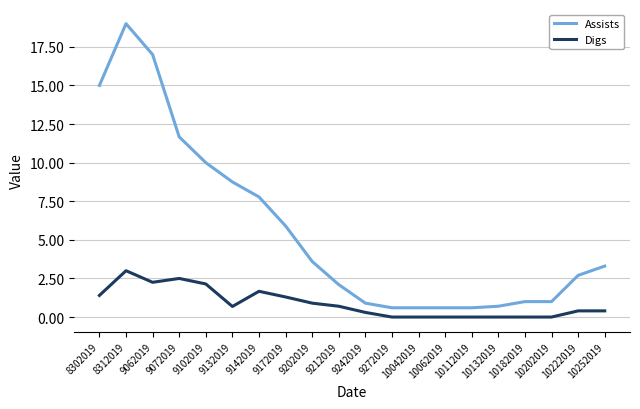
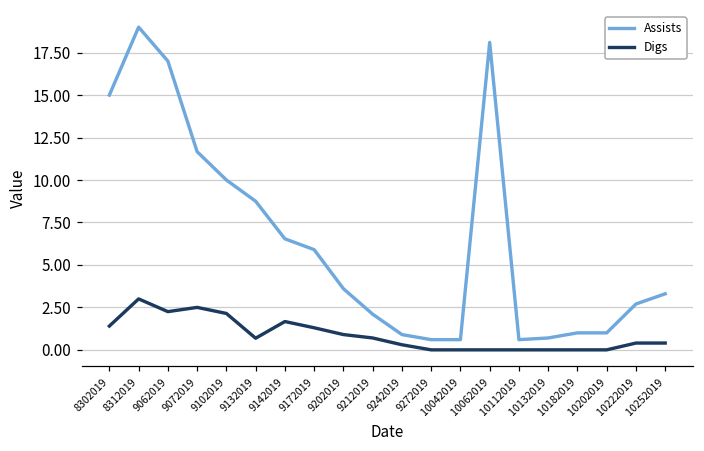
Assists, 9142019: 7.8 -> 6.5
Assists, 10062019: 0.6 -> 18.1
